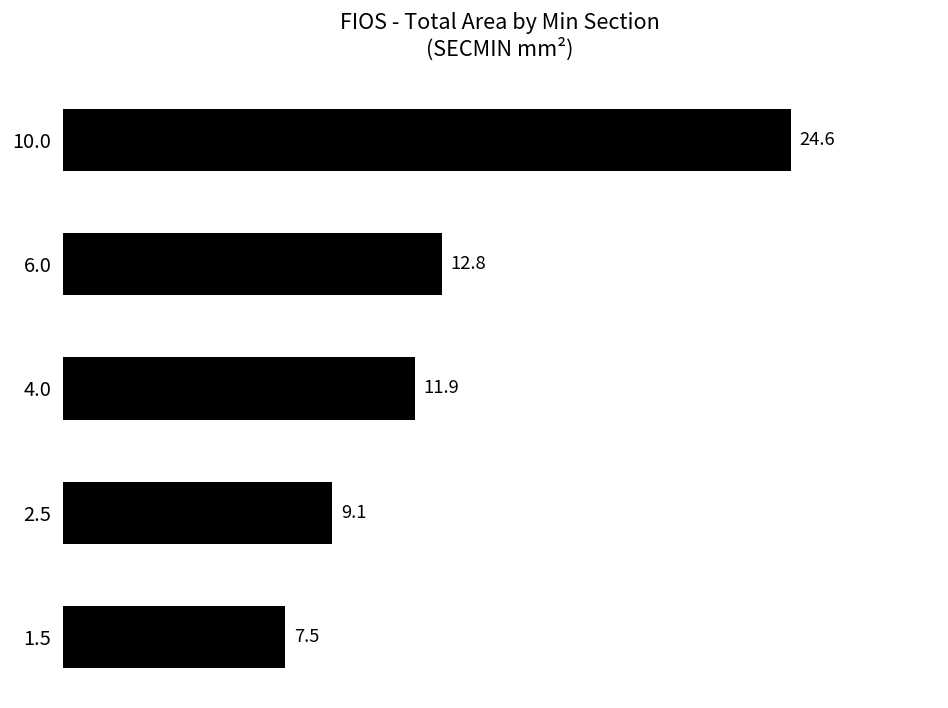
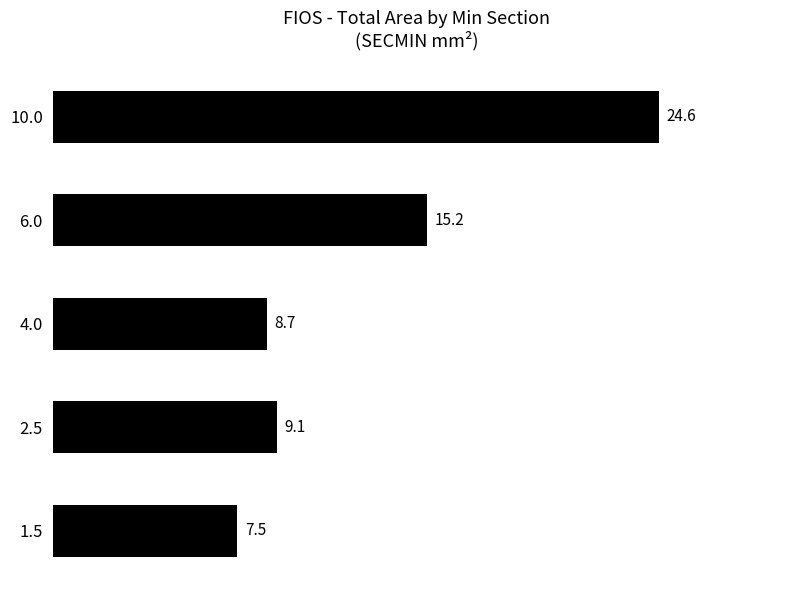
6.0: 12.8 -> 15.2
4.0: 11.9 -> 8.7
